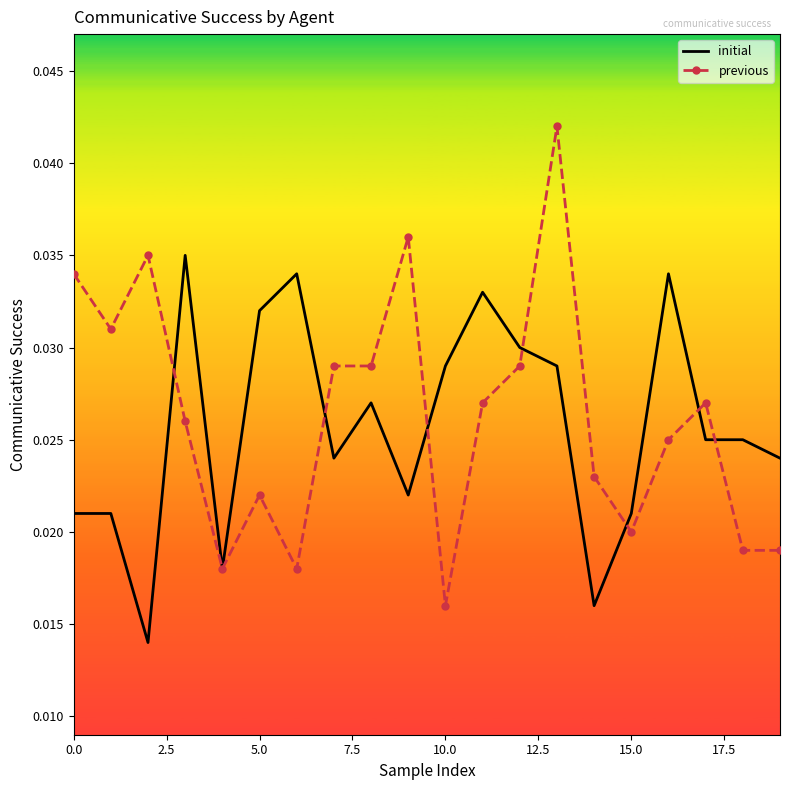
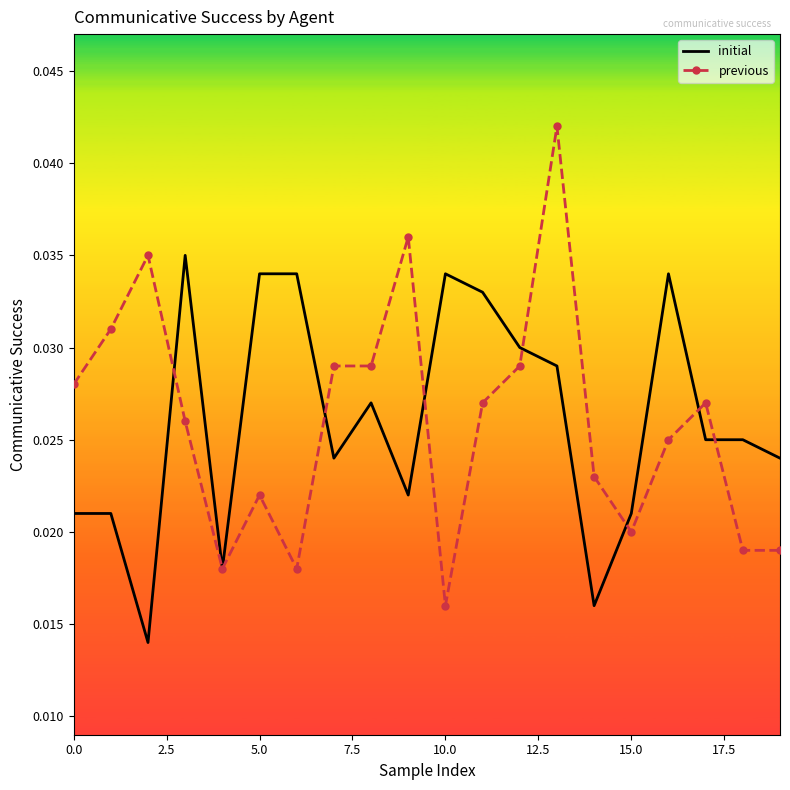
previous, 0.0: 0.034 -> 0.028
initial, 5.0: 0.032 -> 0.034
initial, 10.0: 0.029 -> 0.034
